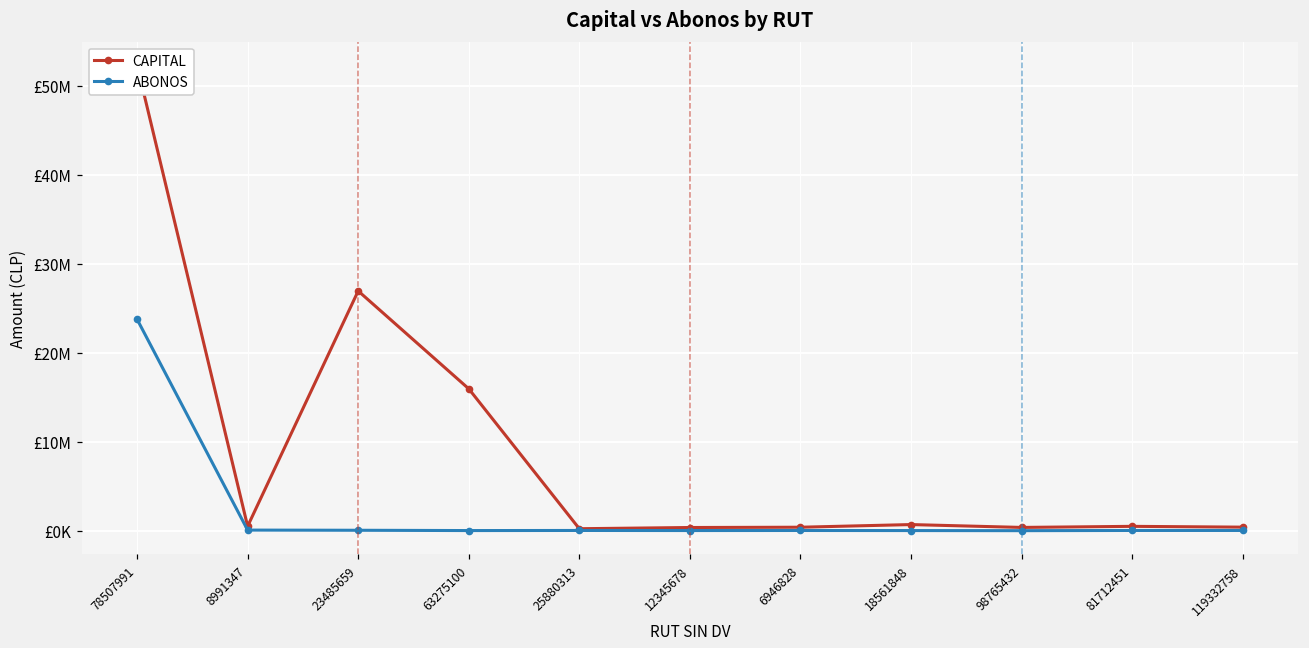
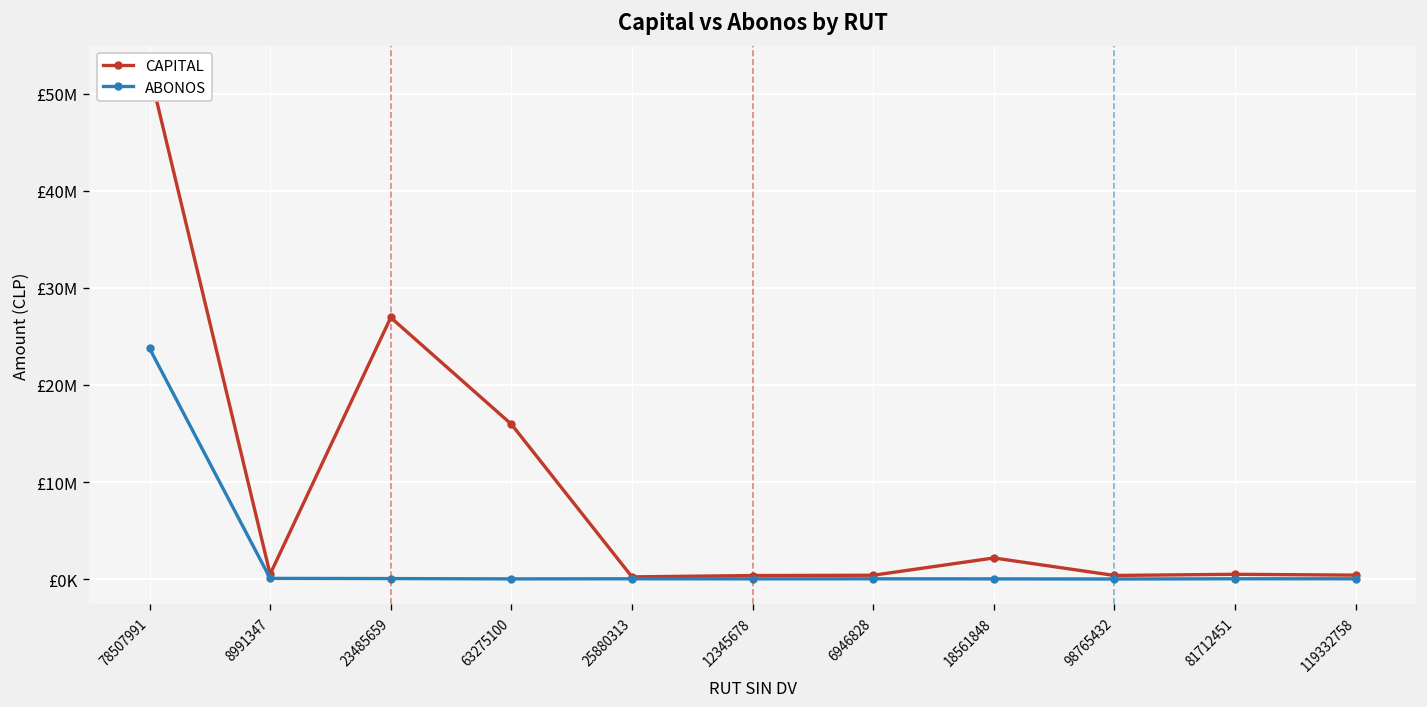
CAPITAL, 18561848: £1000000 -> £2000000
